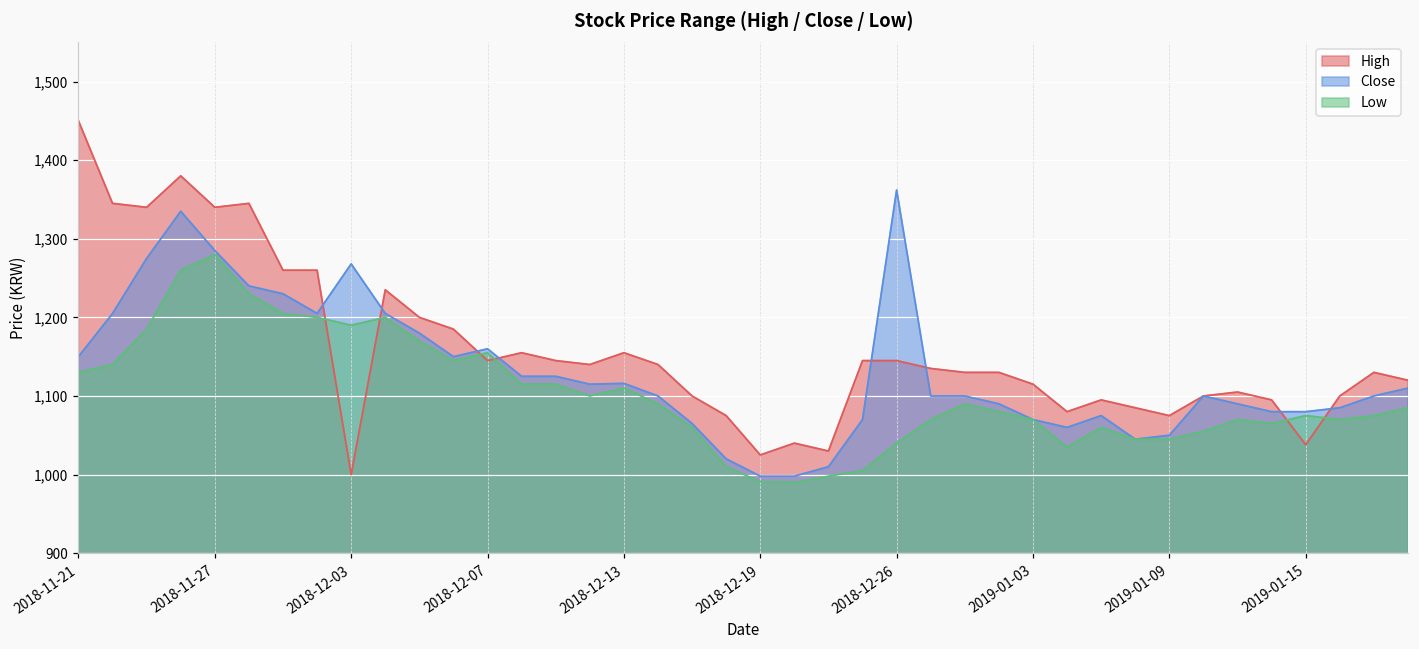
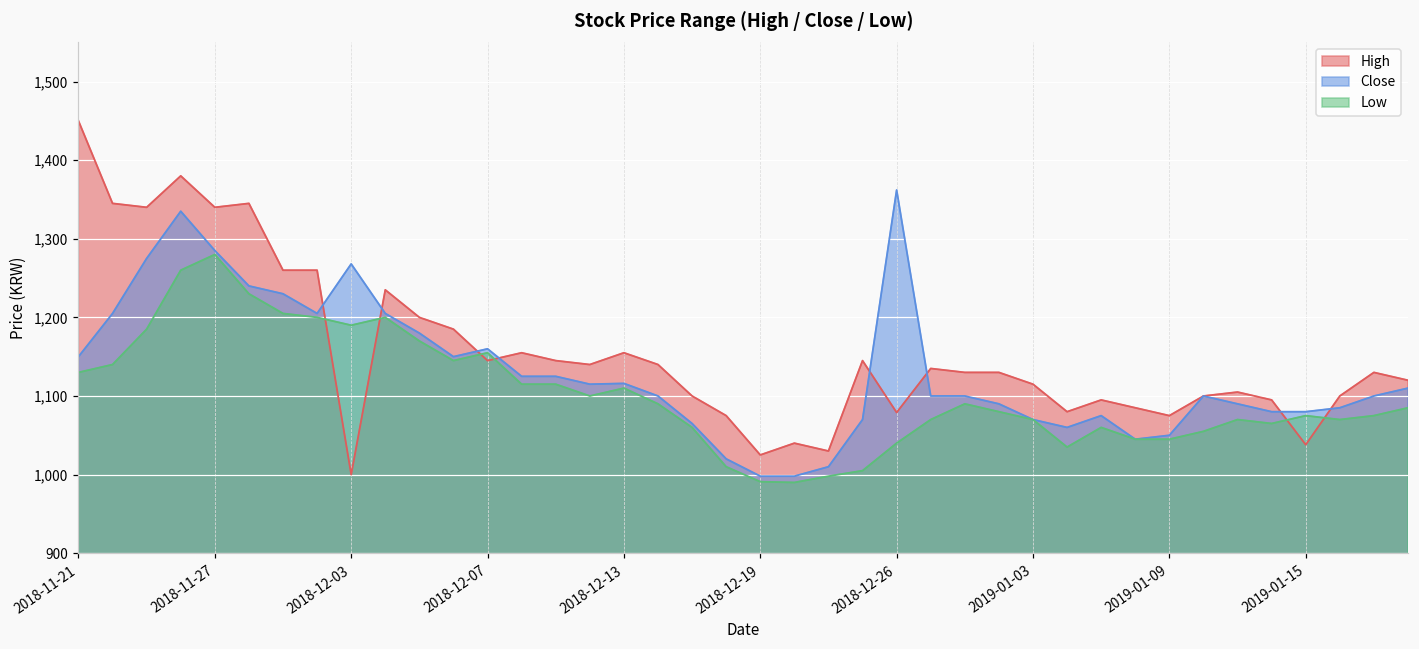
High, 2018-12-26: 1,150 -> 1,080
